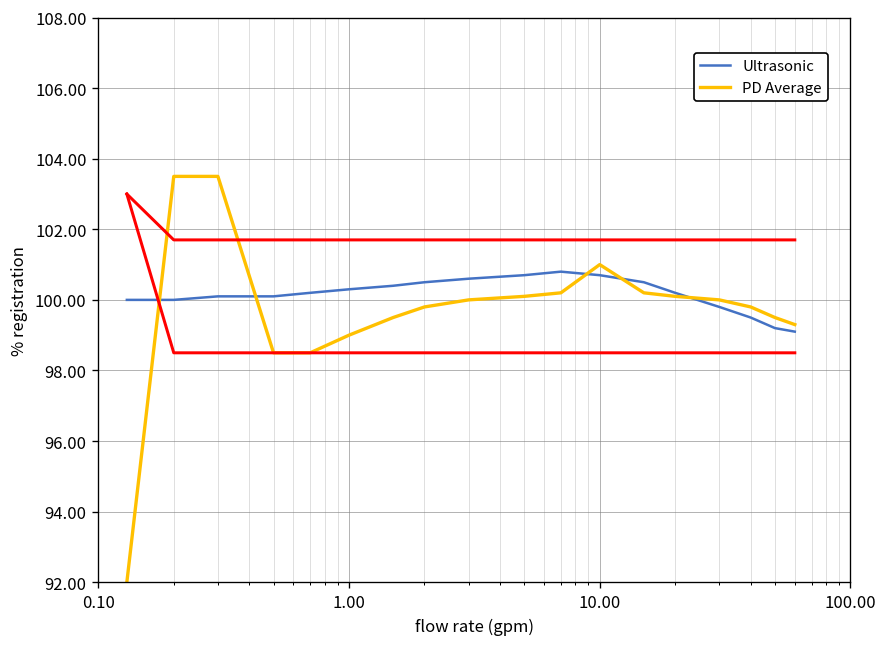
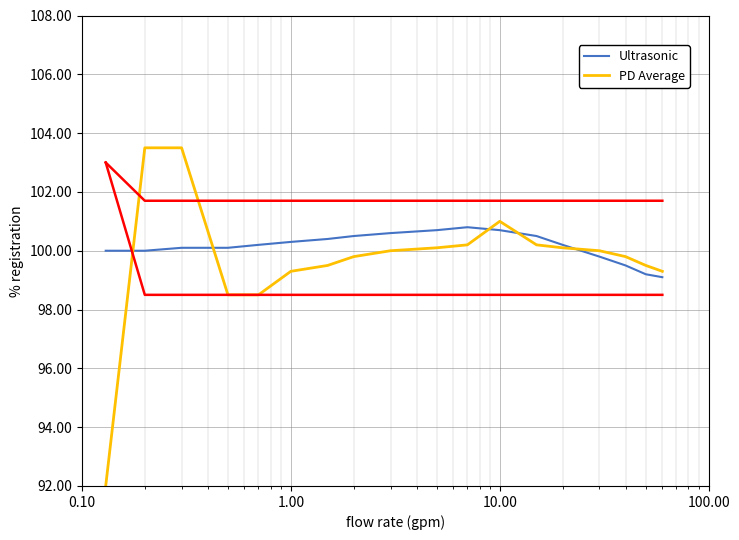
PD Average, 1.00: 99.0 -> 99.3
